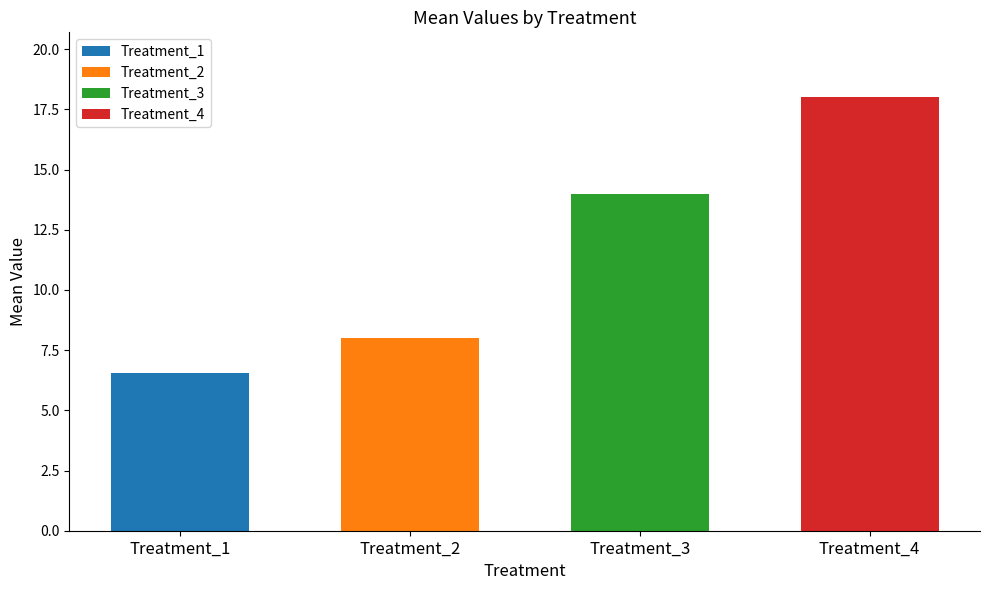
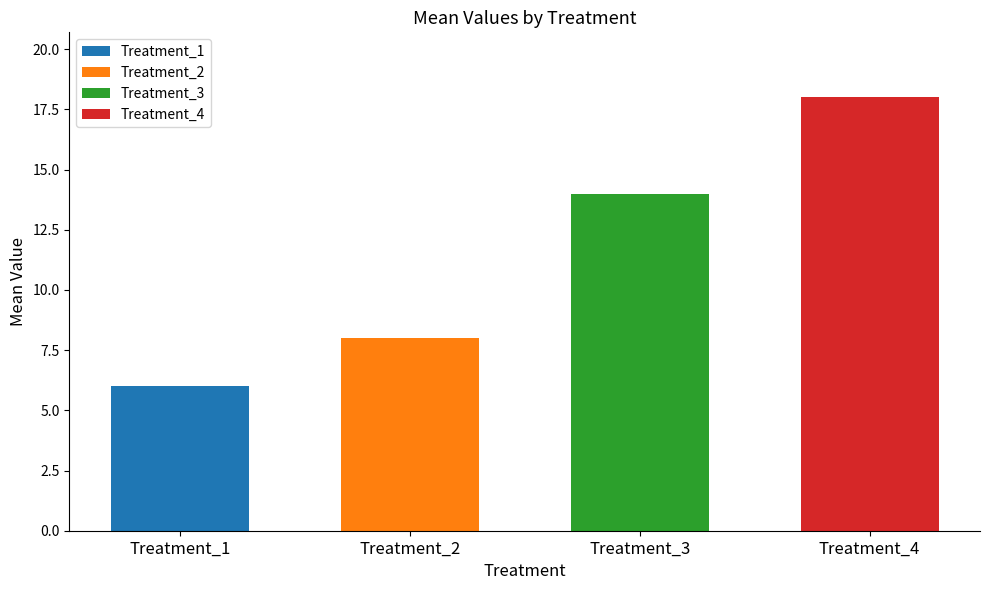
Treatment_1: 6.6 -> 6.0
